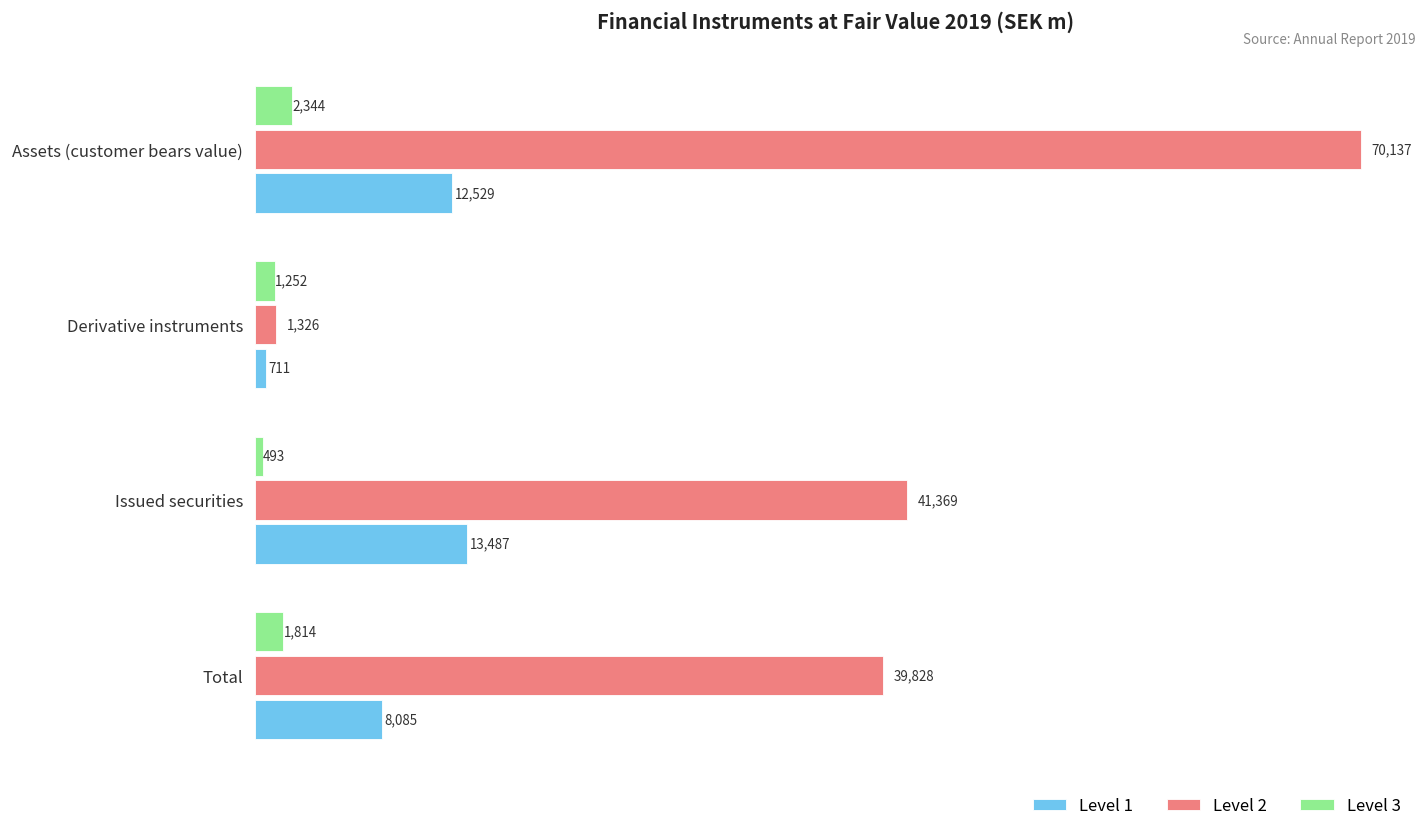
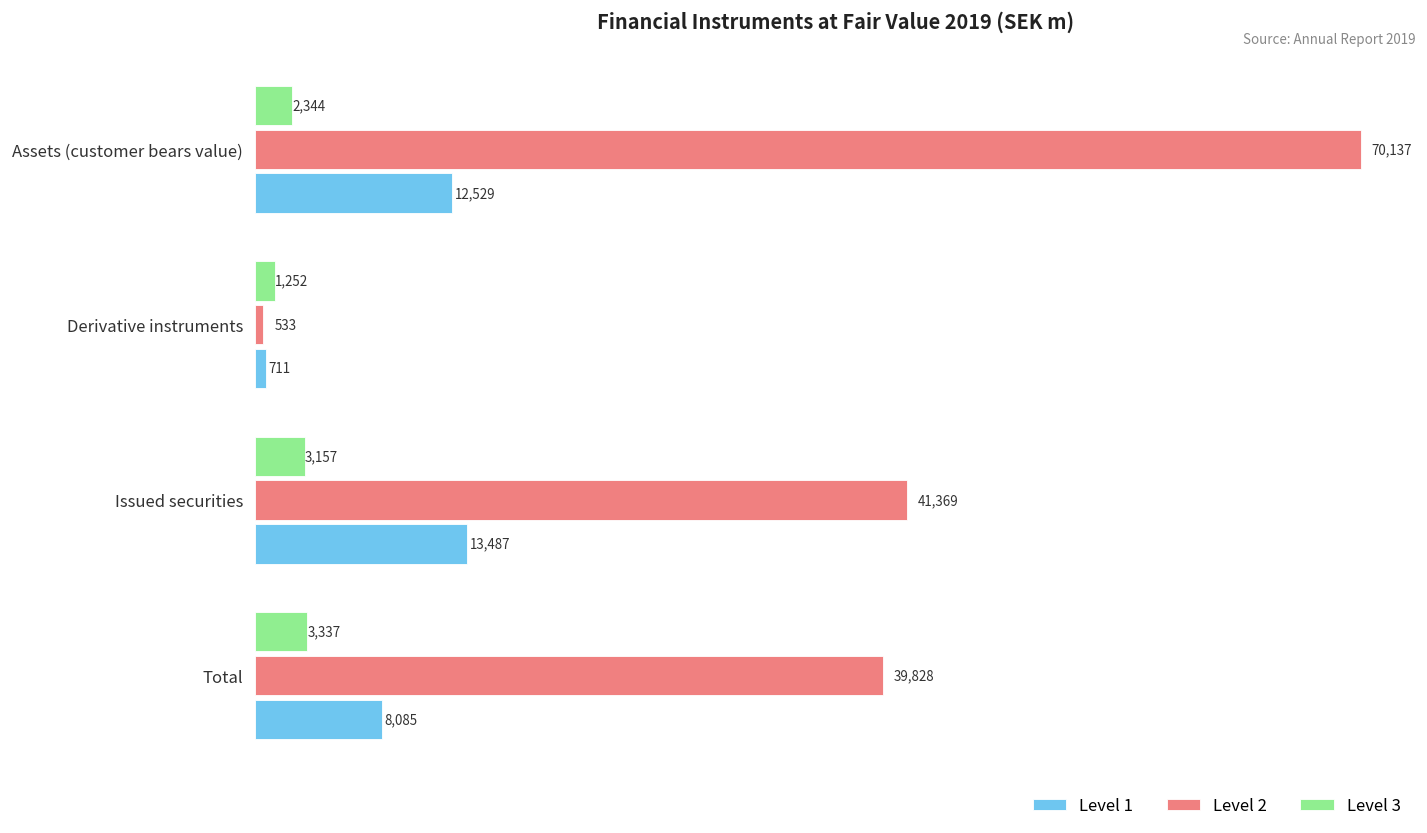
Level 2, Derivative instruments: 1,326 -> 533
Level 3, Issued securities: 493 -> 3,157
Level 3, Total: 1,814 -> 3,337
